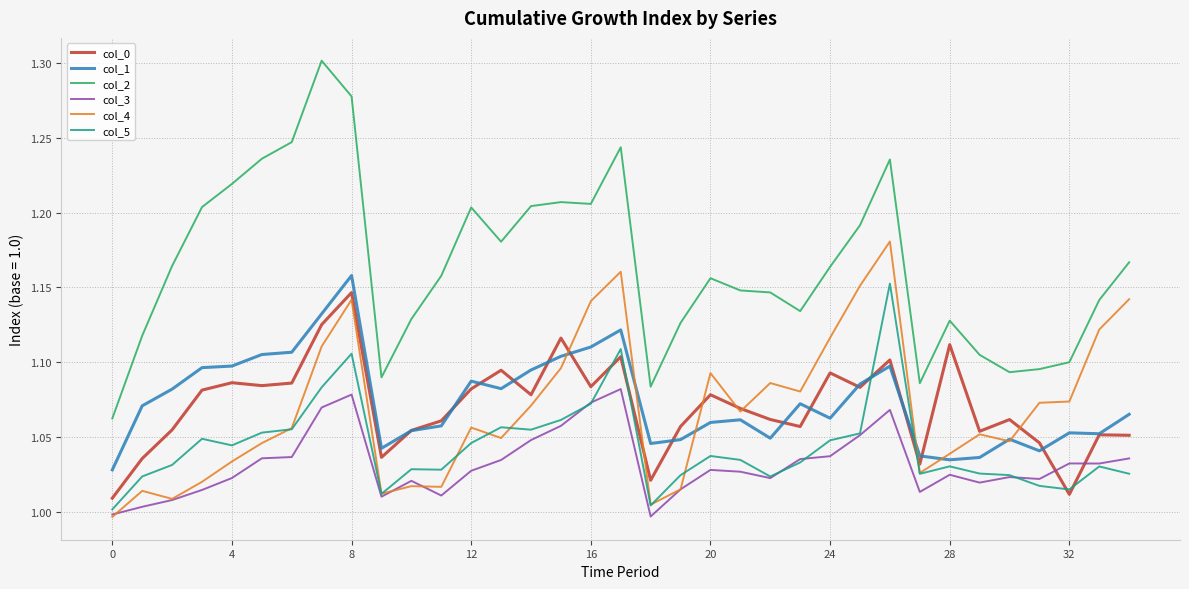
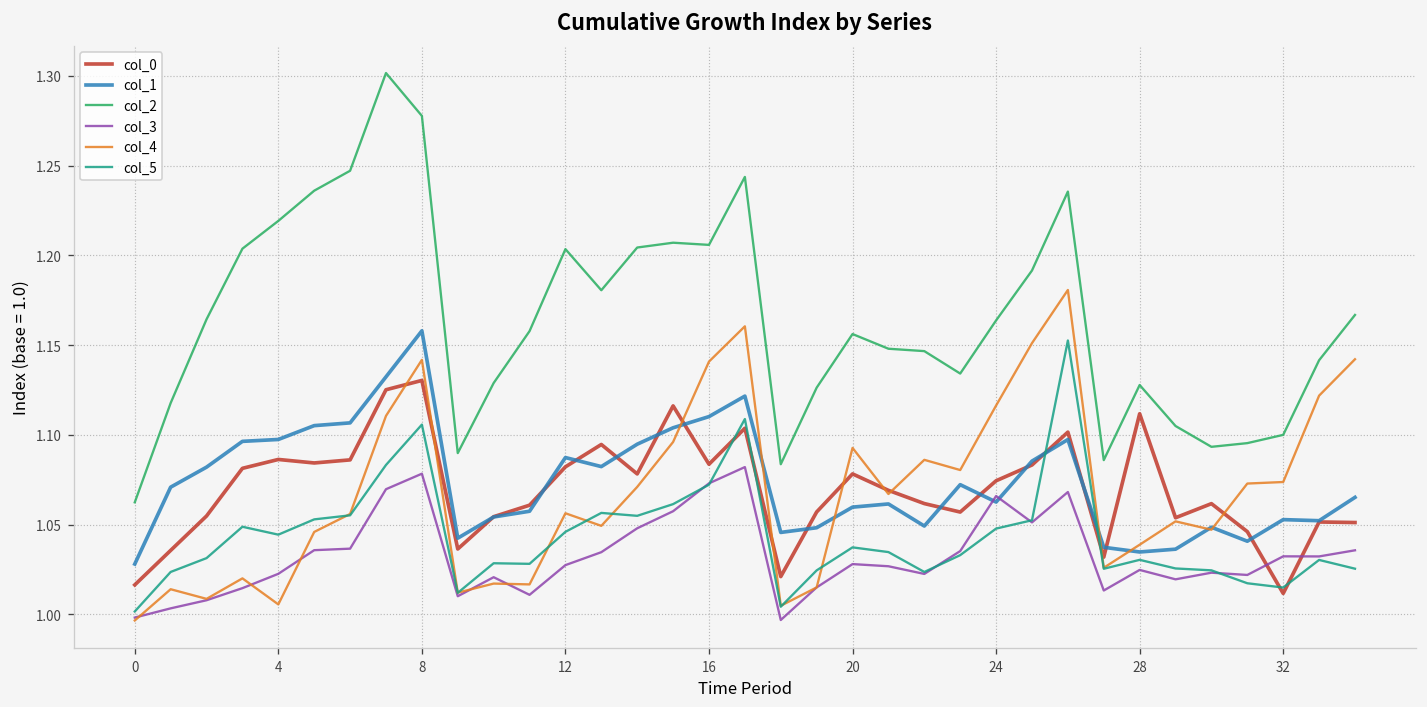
col_0, 0: 1.009 -> 1.016
col_4, 4: 1.034 -> 1.006
col_0, 8: 1.147 -> 1.130
col_0, 24: 1.093 -> 1.074
col_3, 24: 1.037 -> 1.066
